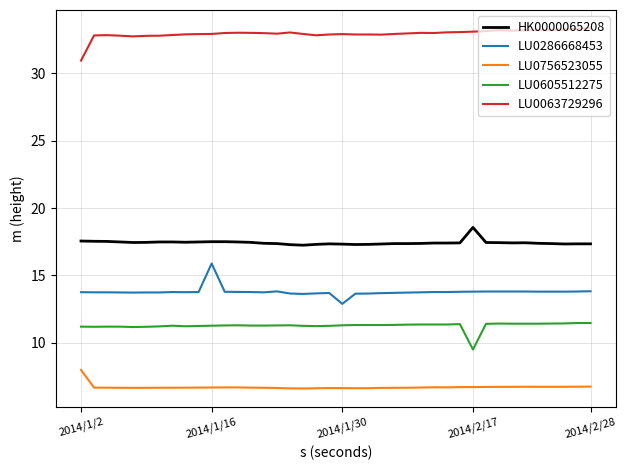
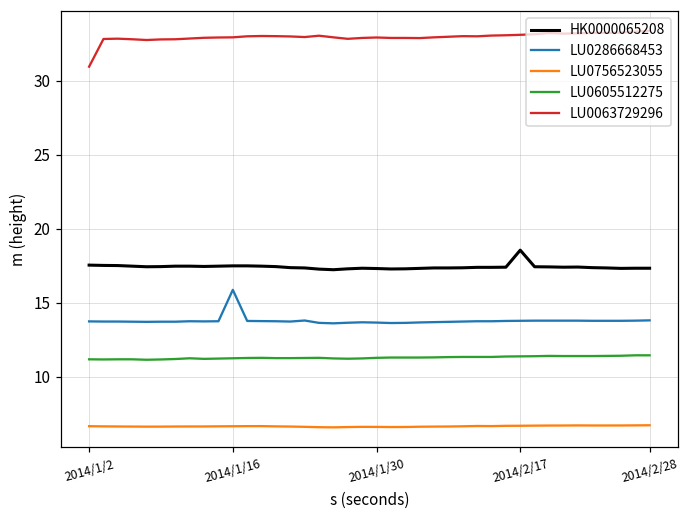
LU0756523055, 2014/1/2: 8.0 -> 6.7
LU0286668453, 2014/1/30: 12.9 -> 13.7
LU0605512275, 2014/2/17: 9.5 -> 11.4
